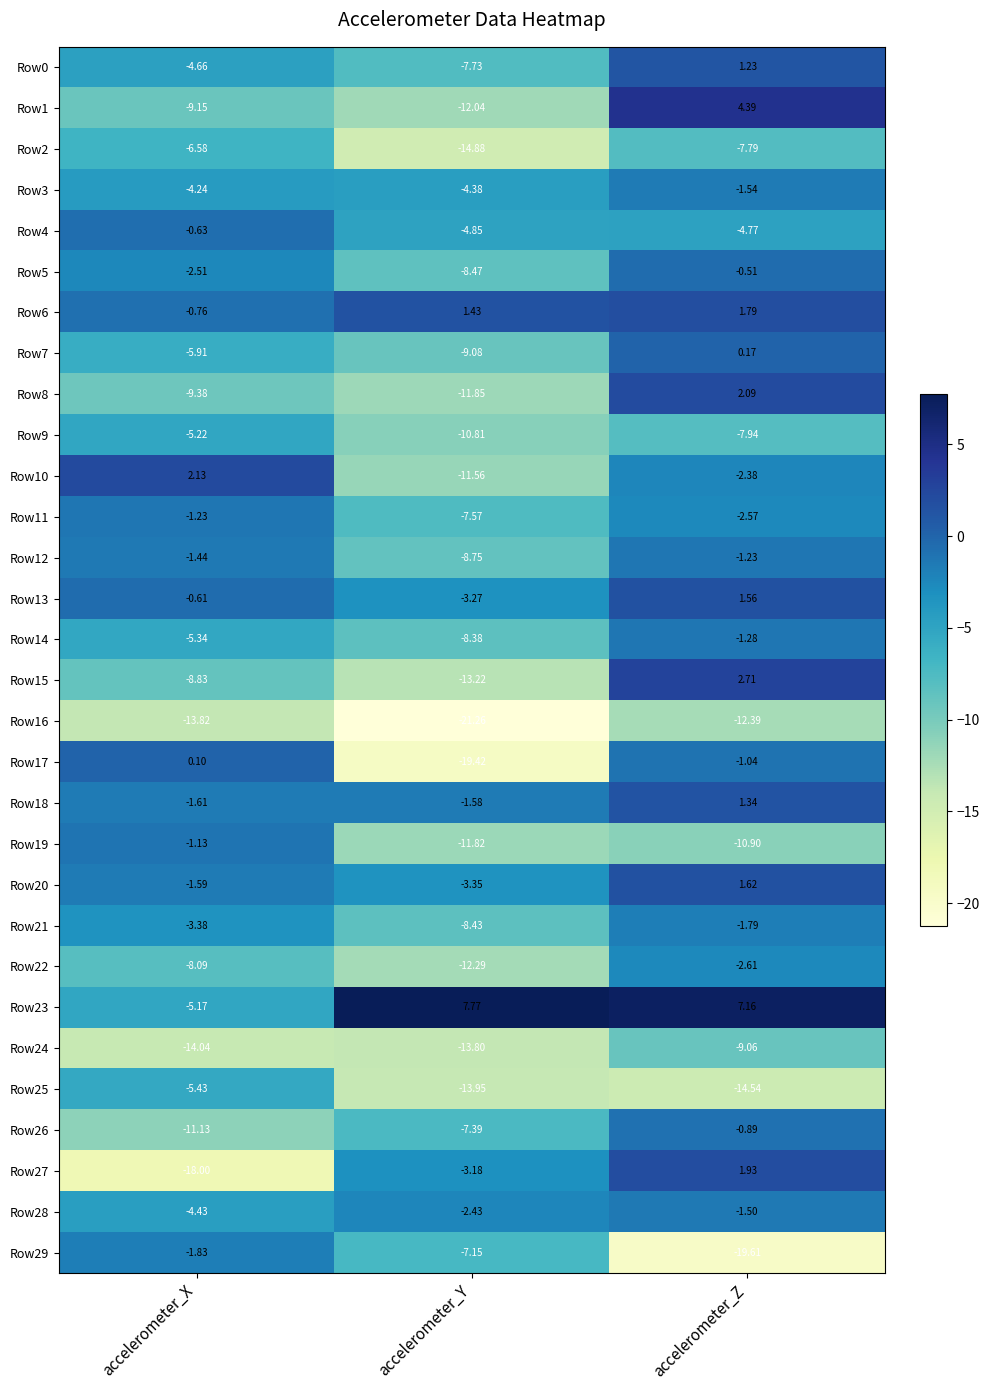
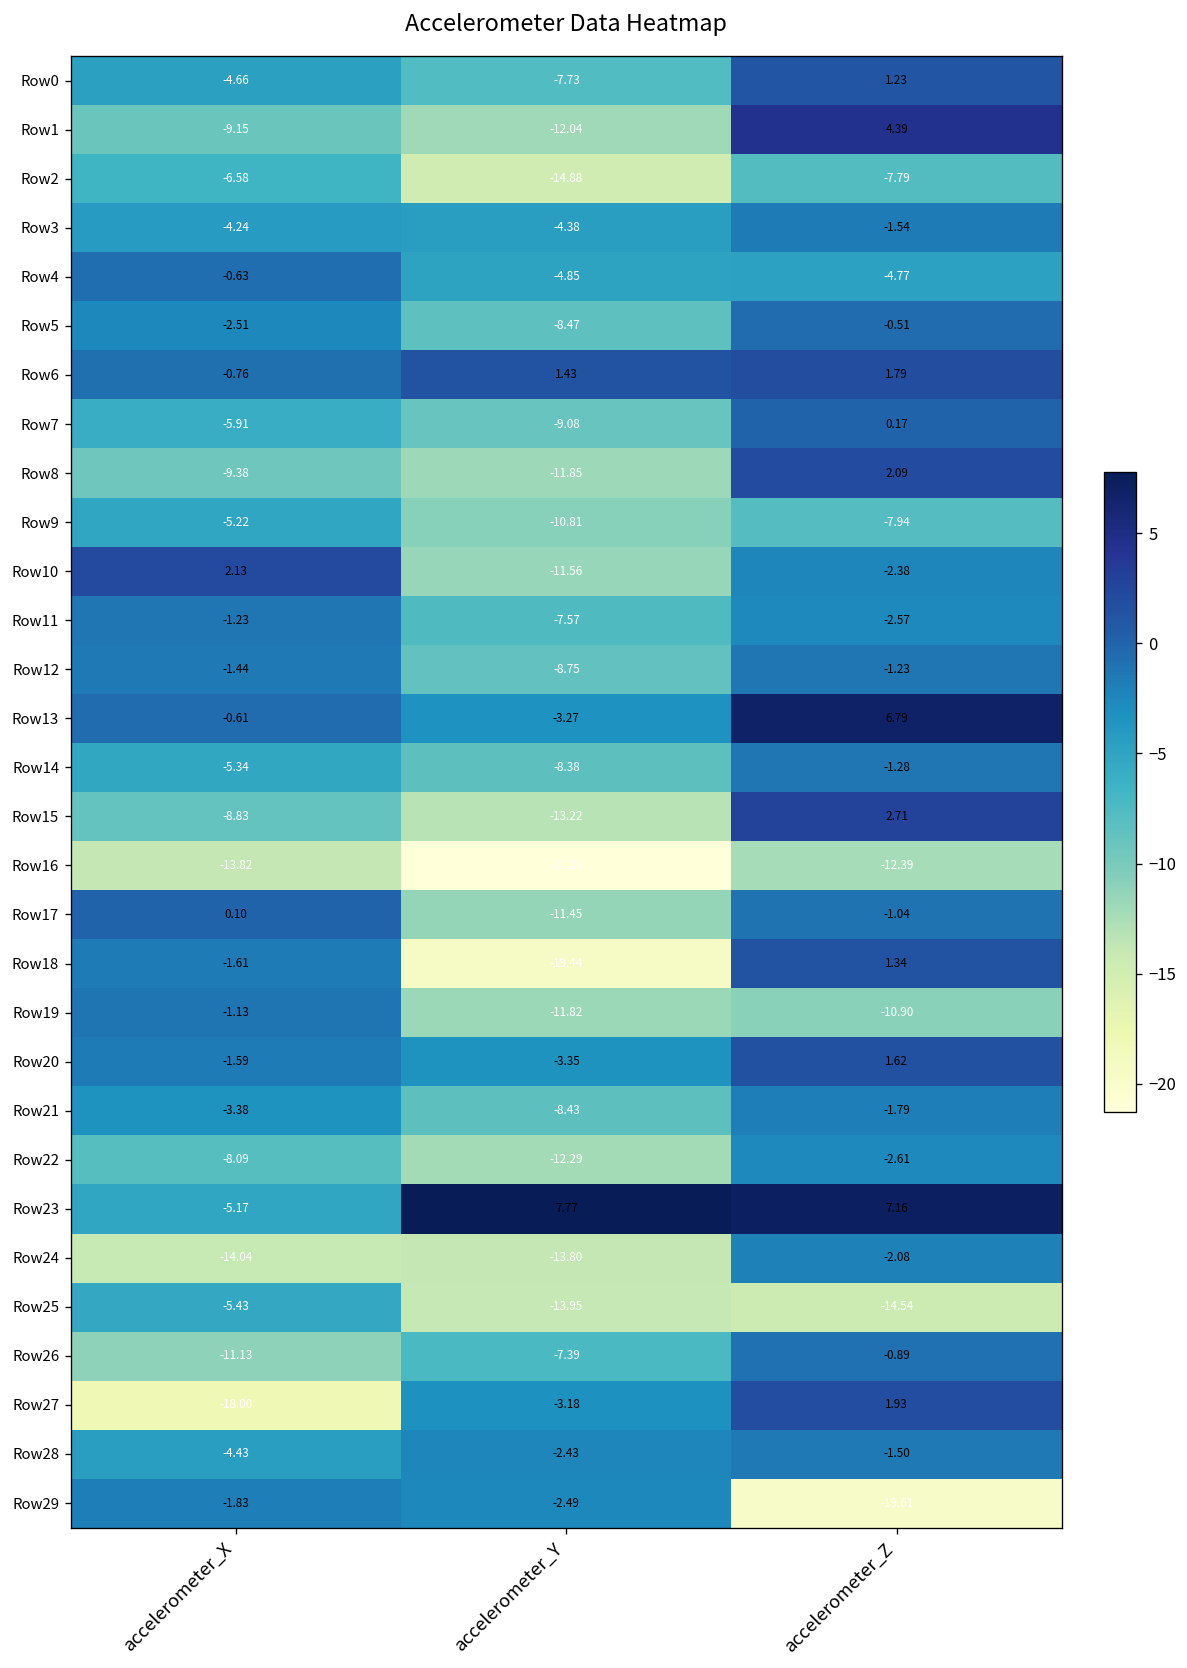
Row13, accelerometer_Z: 1.56 -> 6.79
Row17, accelerometer_Y: -19.42 -> -11.45
Row18, accelerometer_Y: -1.58 -> -19.44
Row24, accelerometer_Z: -9.06 -> -2.08
Row29, accelerometer_Y: -7.15 -> -2.49
